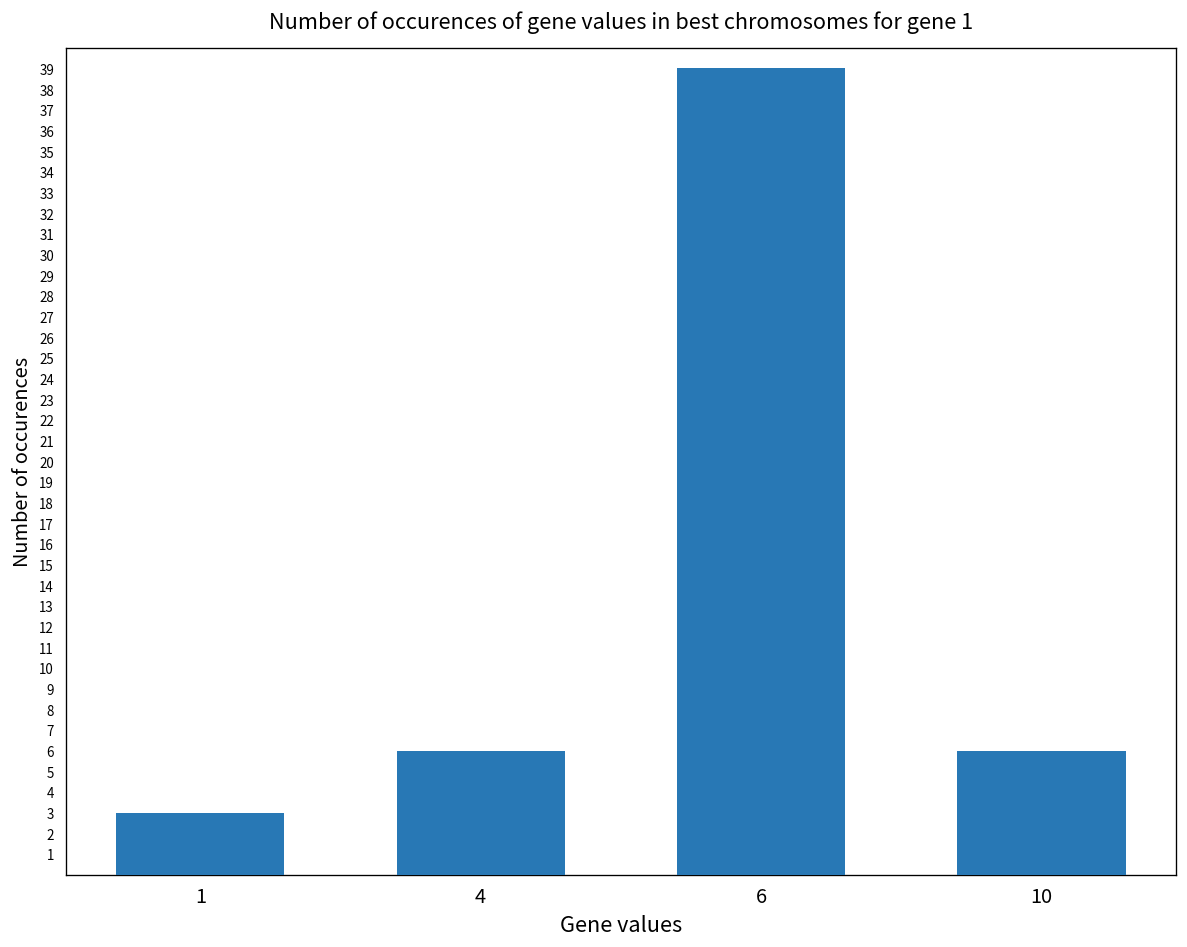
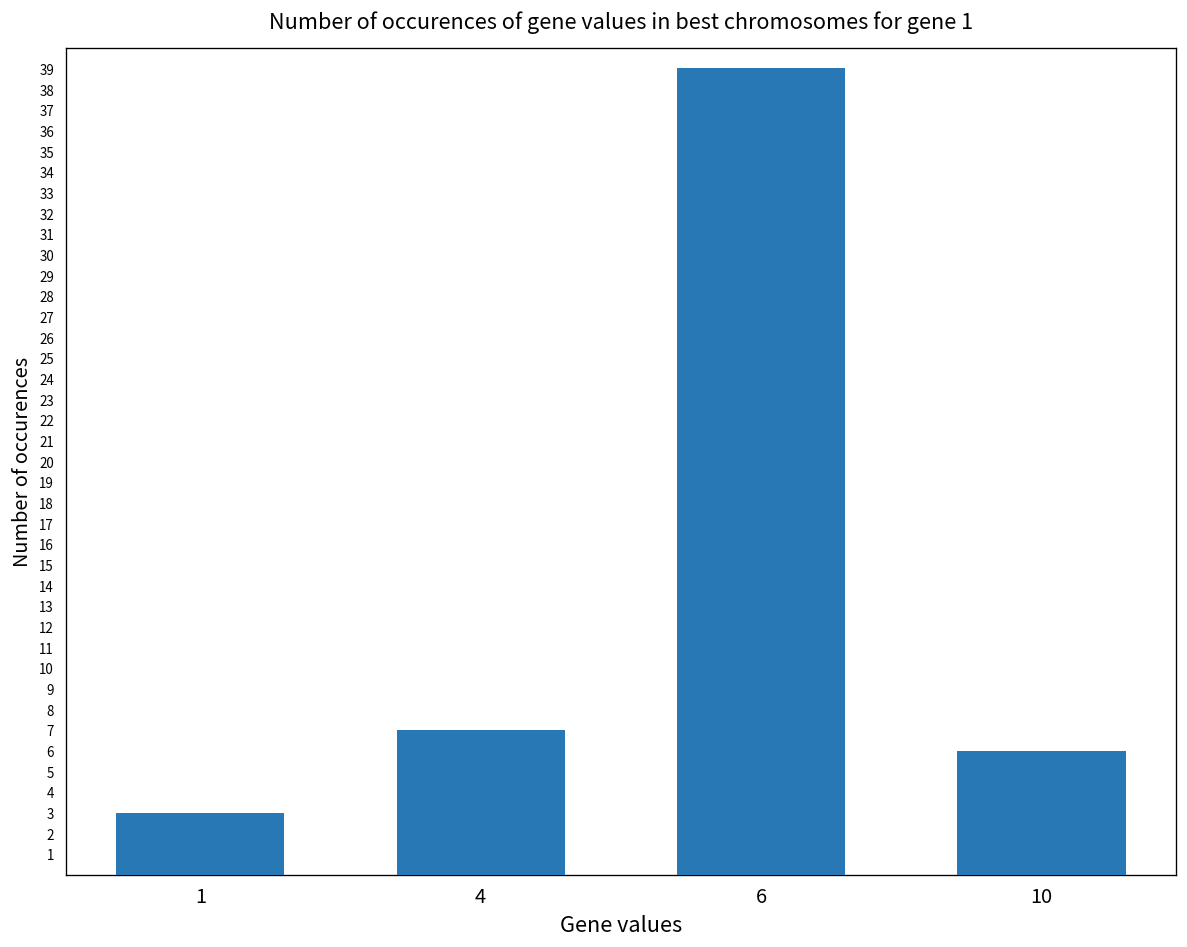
4: 6 -> 7
